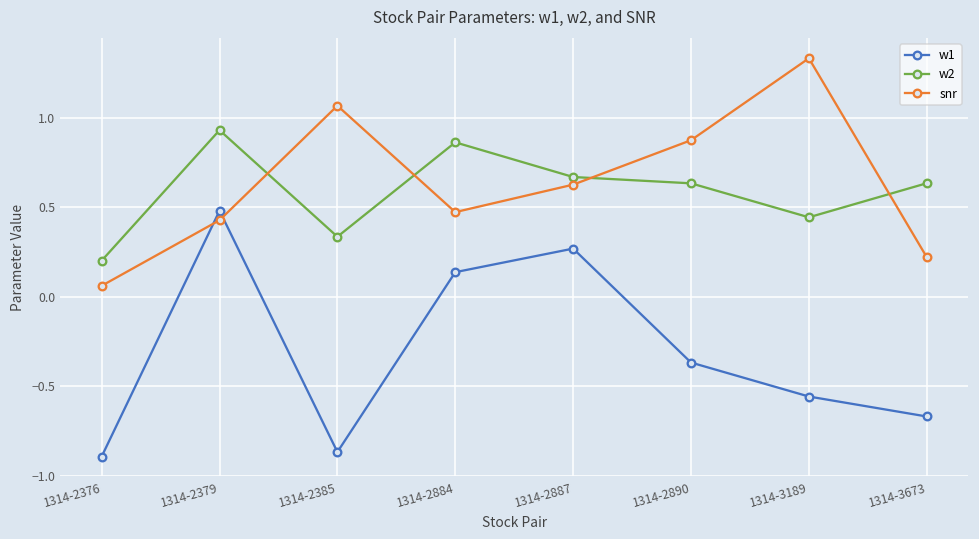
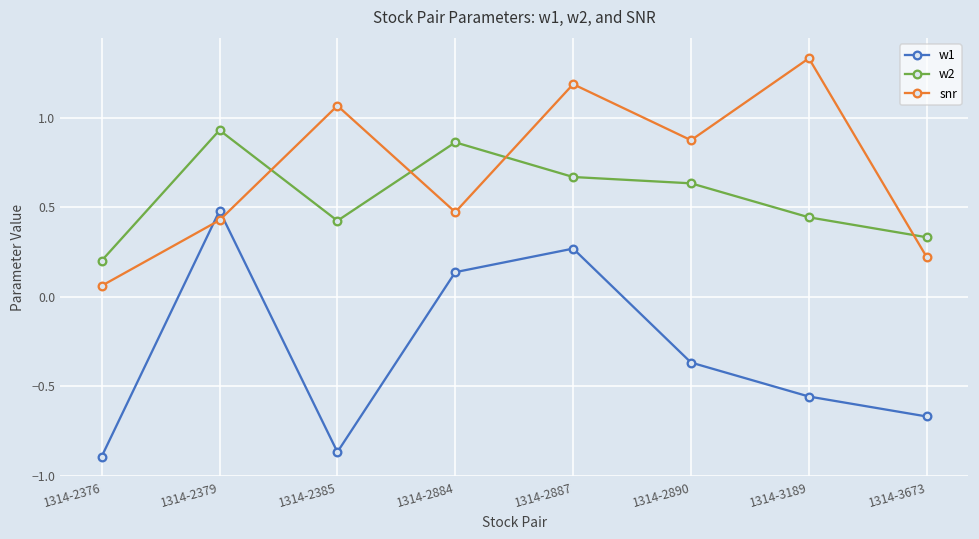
w2, 1314-2385: 0.34 -> 0.42
snr, 1314-2887: 0.63 -> 1.19
w2, 1314-3673: 0.63 -> 0.33
